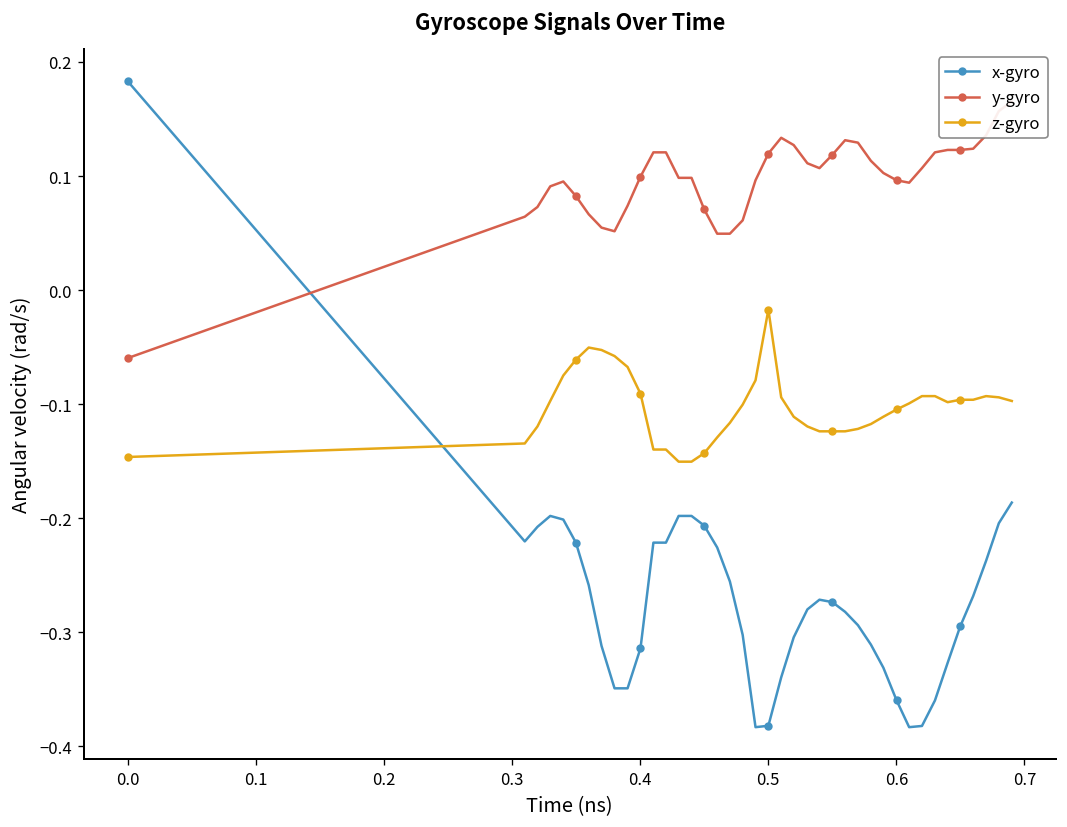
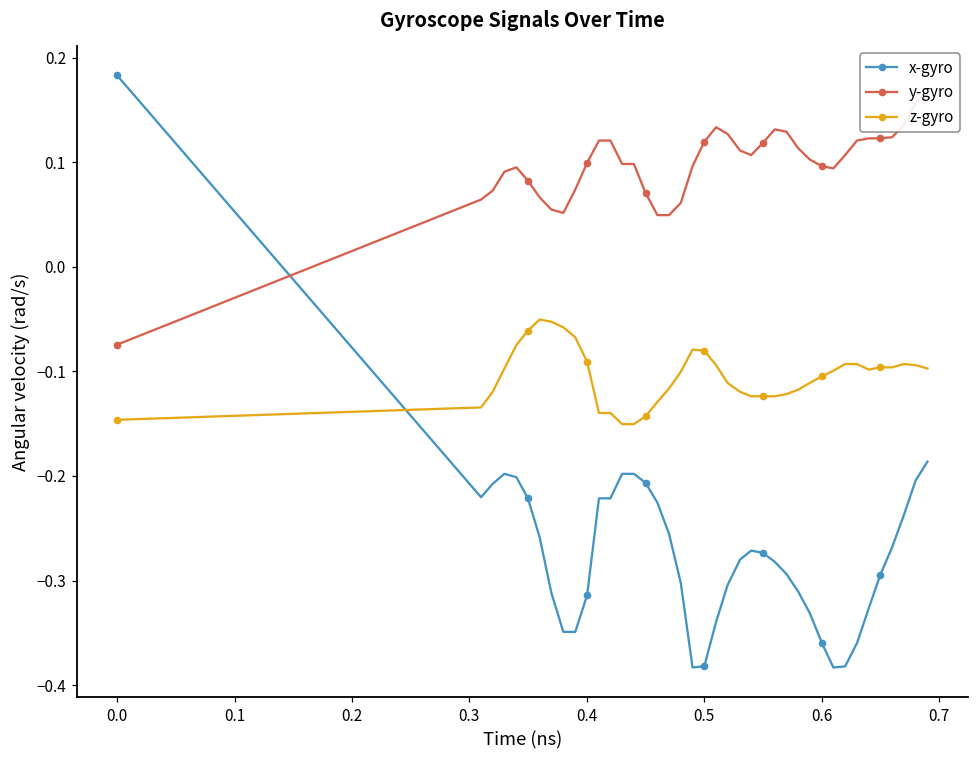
y-gyro, 0.0: -0.06 -> -0.07
z-gyro, 0.5: -0.02 -> -0.08
